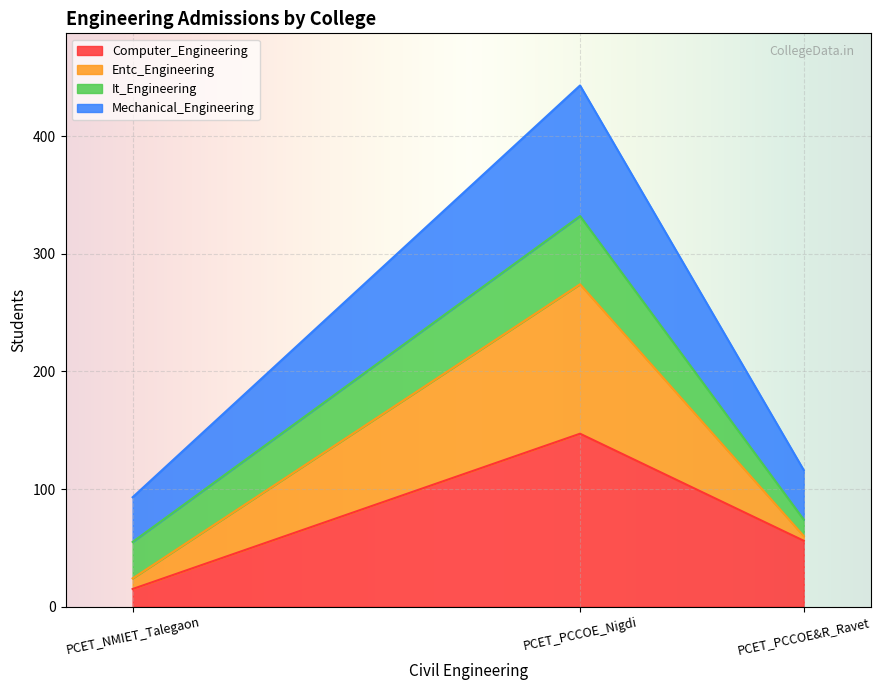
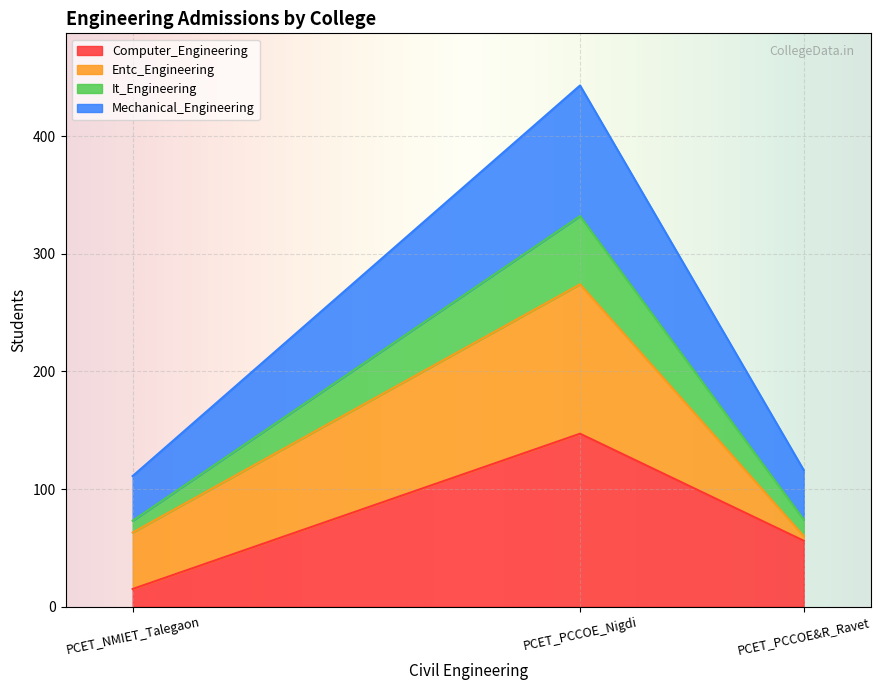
Entc_Engineering, PCET_NMIET_Talegaon: 9 -> 48
It_Engineering, PCET_NMIET_Talegaon: 31 -> 10
